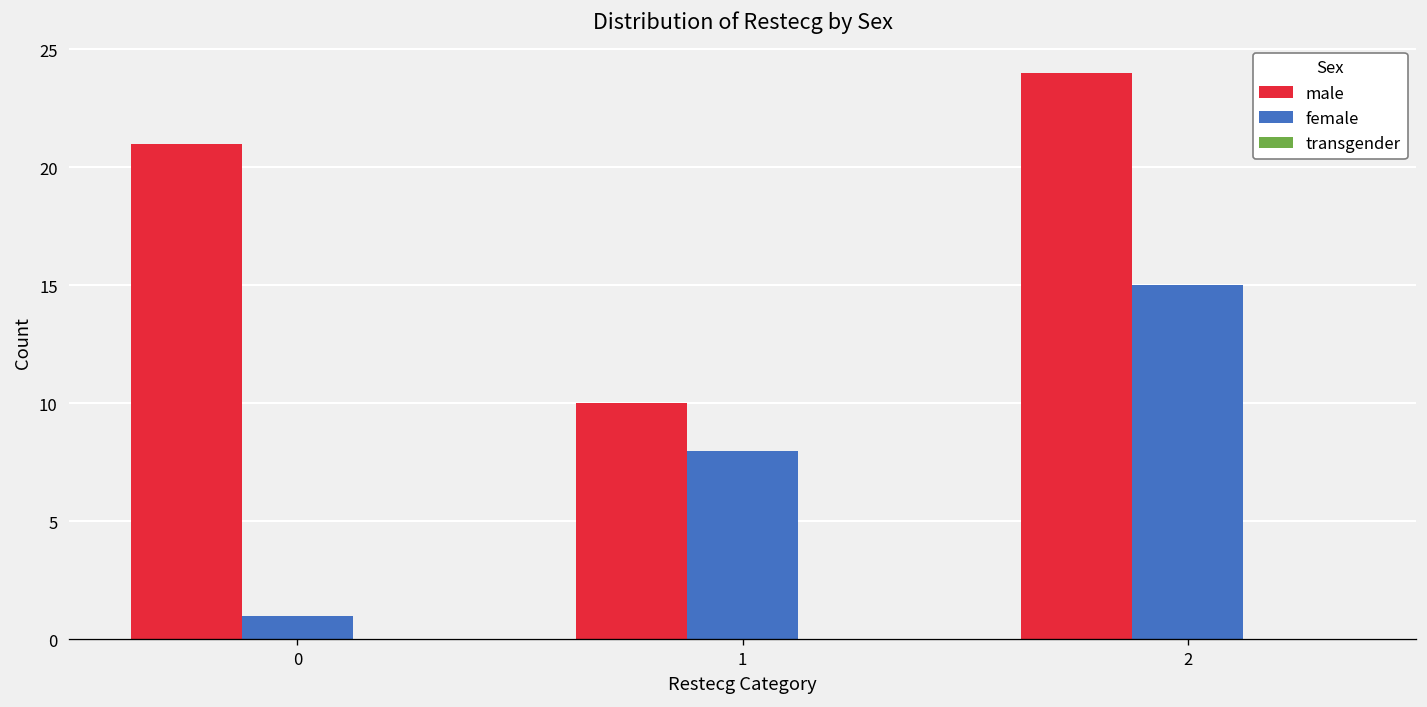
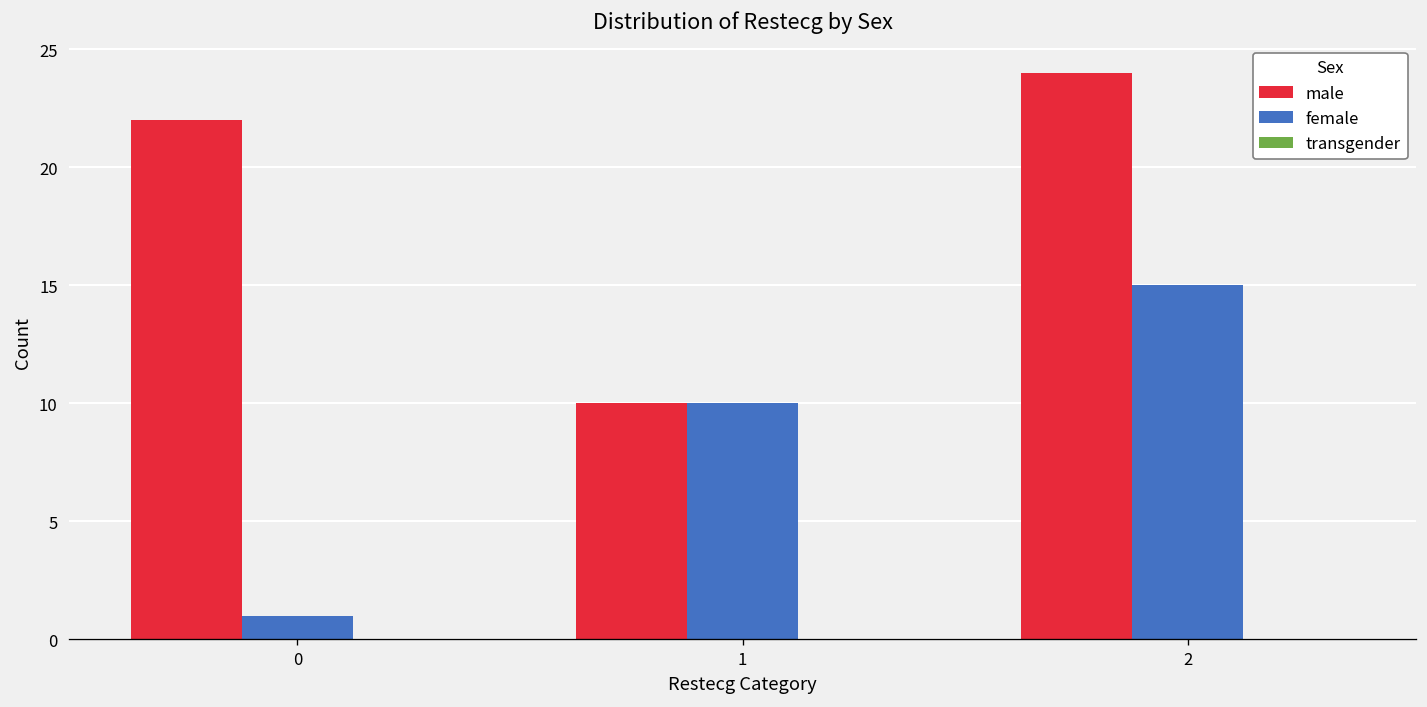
male, 0: 21 -> 22
female, 1: 8 -> 10
